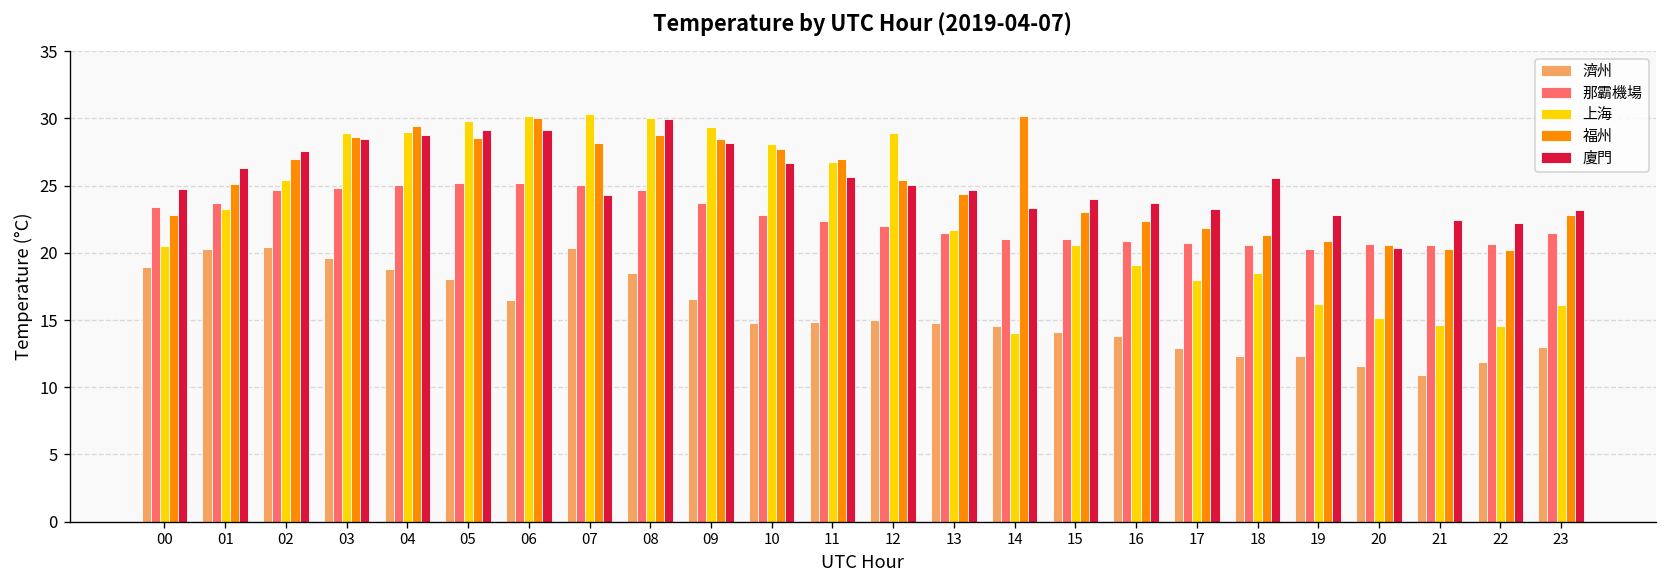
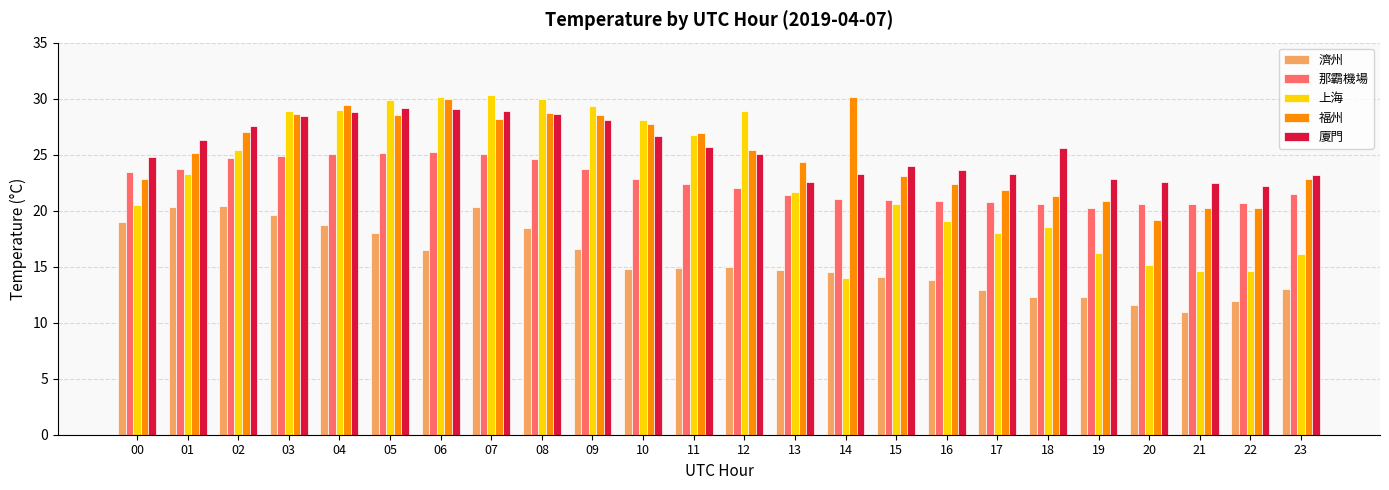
廈門, 07: 24.3 -> 28.9
廈門, 08: 30.0 -> 28.7
廈門, 13: 24.7 -> 22.5
福州, 20: 20.6 -> 19.2
廈門, 20: 20.3 -> 22.6
